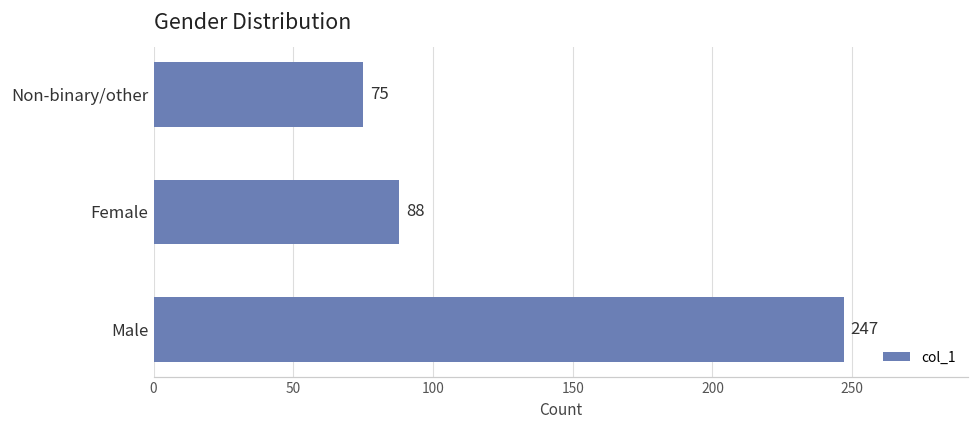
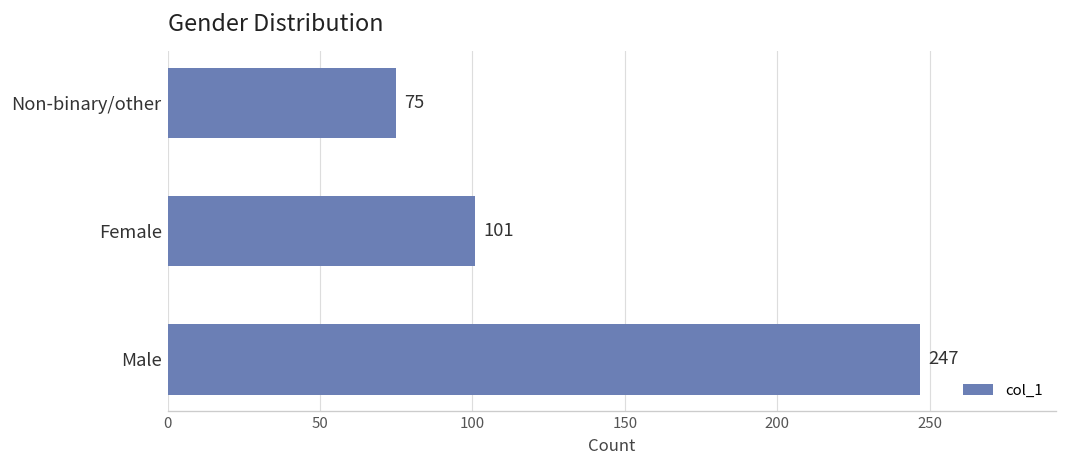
Female: 88 -> 101
